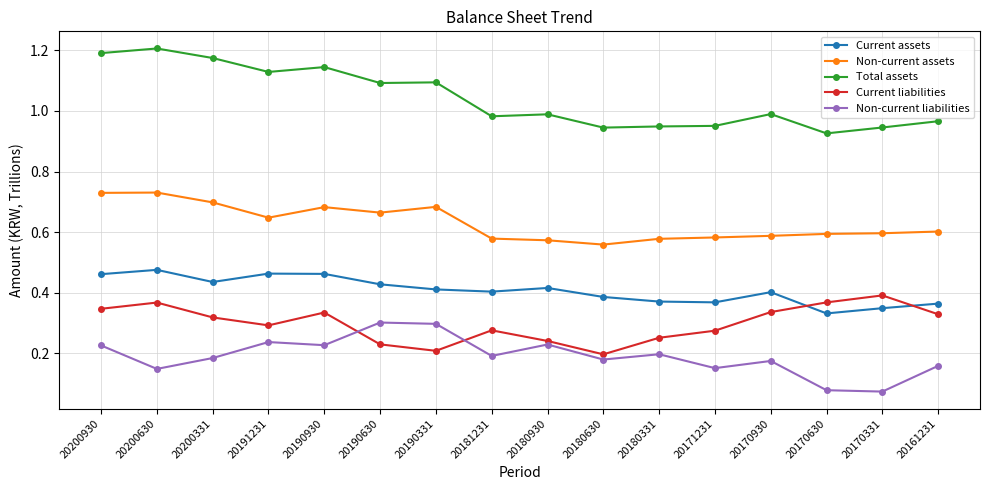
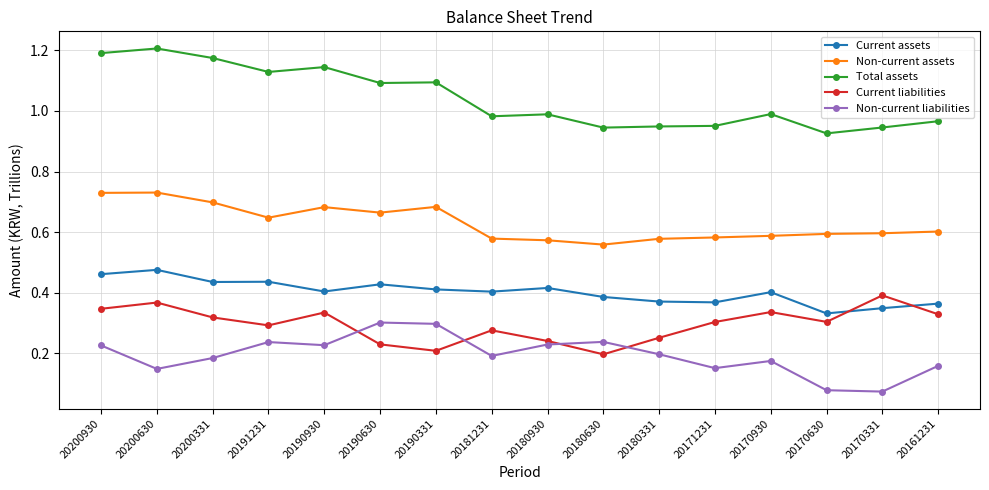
Current assets, 20191231: 0.46 -> 0.44
Current assets, 20190930: 0.46 -> 0.40
Non-current liabilities, 20180630: 0.18 -> 0.24
Current liabilities, 20171231: 0.27 -> 0.30
Current liabilities, 20170630: 0.37 -> 0.30
